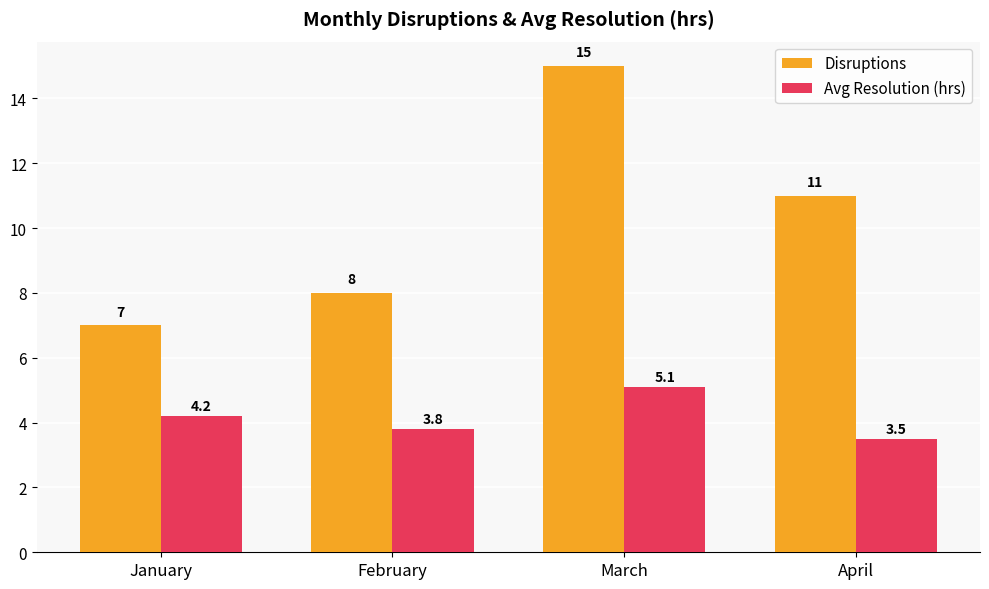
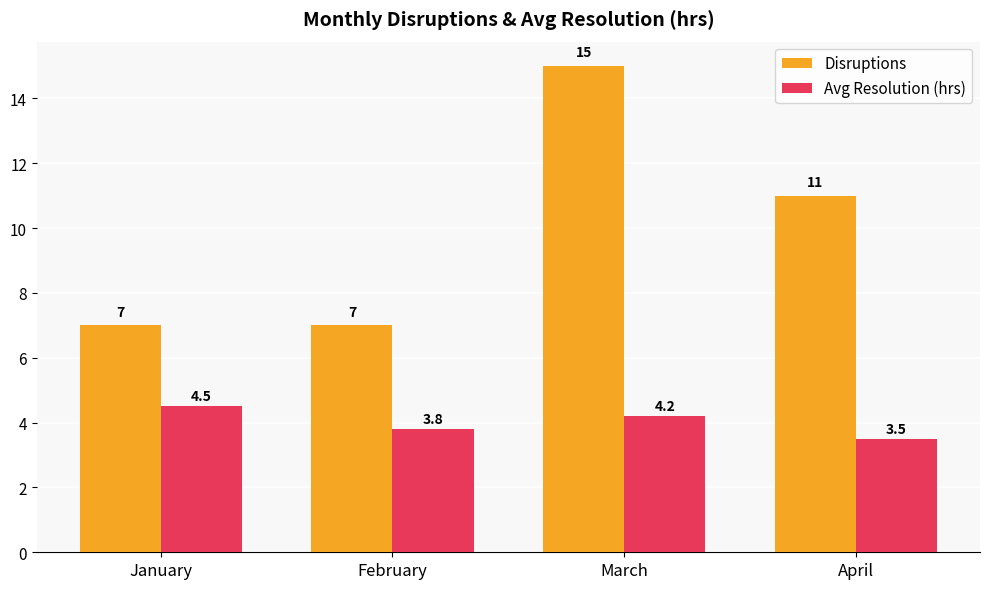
Avg Resolution (hrs), January: 4.2 -> 4.5
Disruptions, February: 8 -> 7
Avg Resolution (hrs), March: 5.1 -> 4.2
